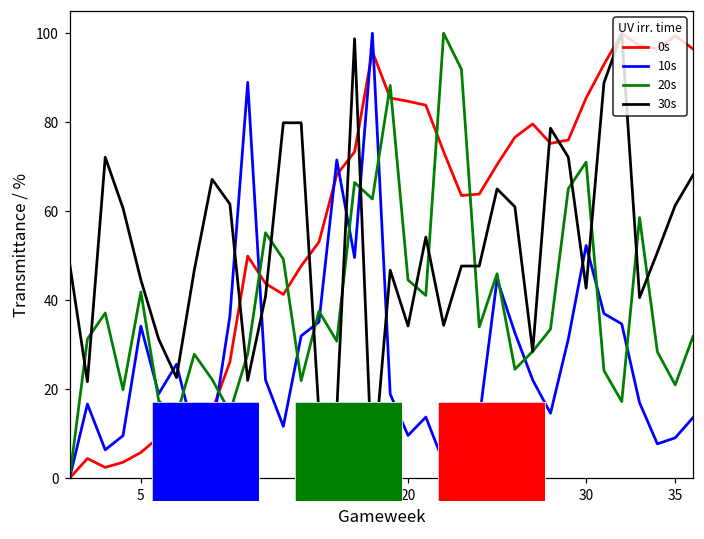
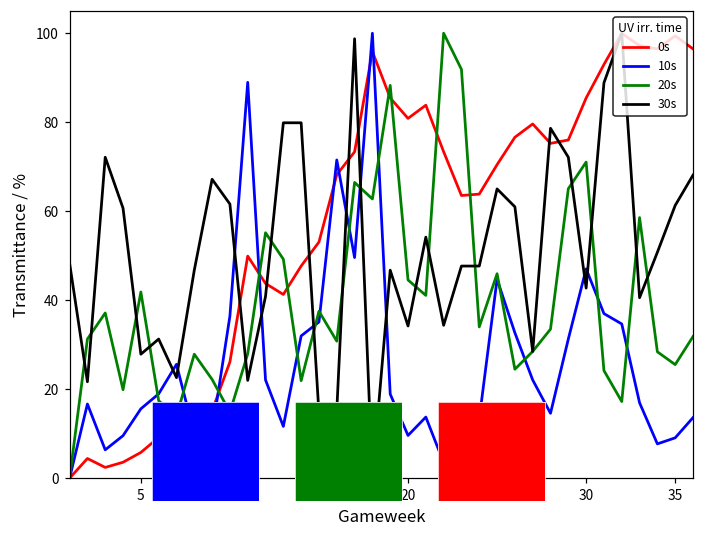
10s, 5: 34 -> 16
30s, 5: 45 -> 28
0s, 20: 85 -> 81
10s, 30: 52 -> 47
20s, 35: 21 -> 26
